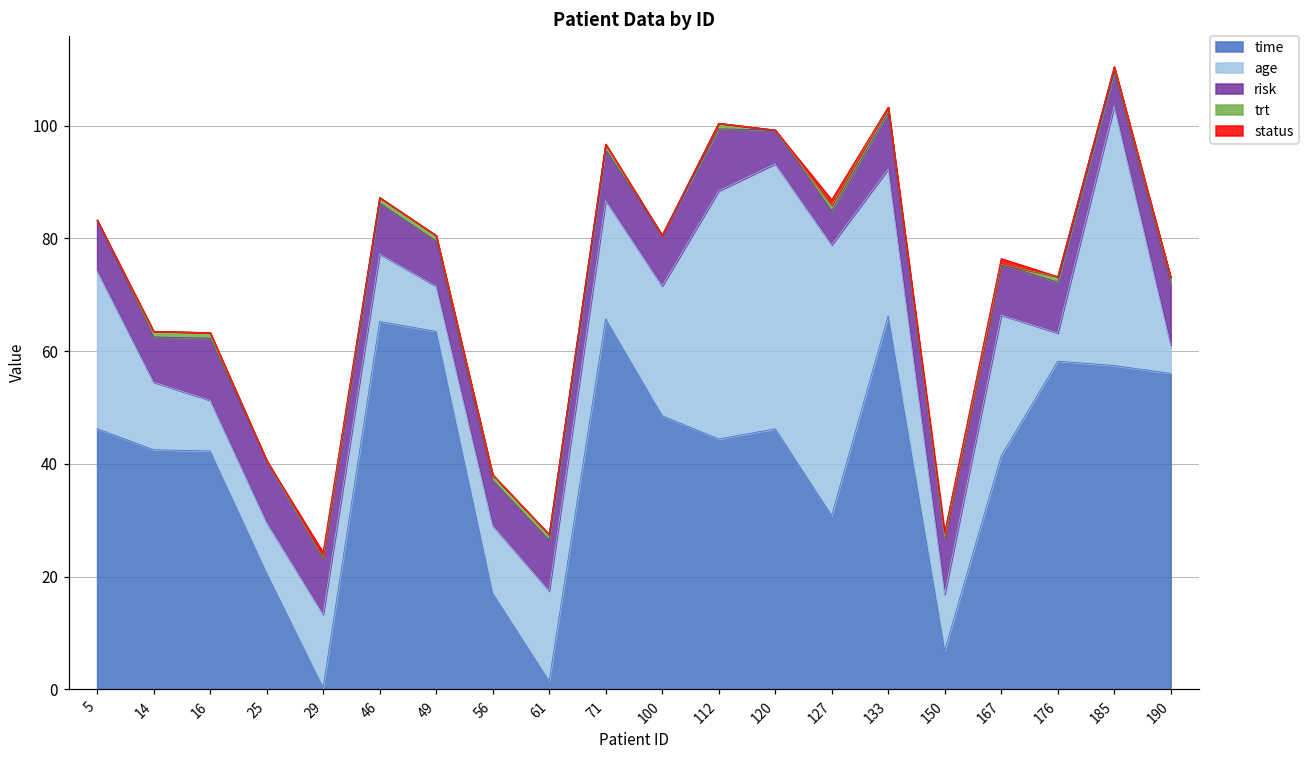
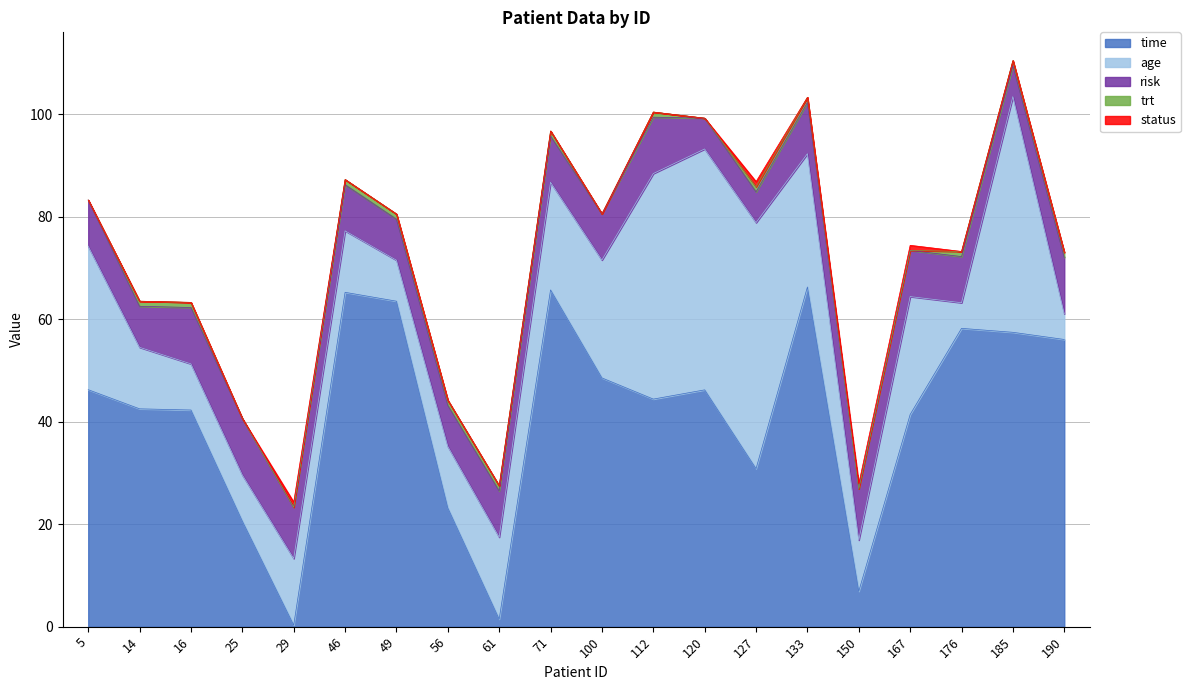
time, 56: 17 -> 23
age, 167: 25 -> 23
